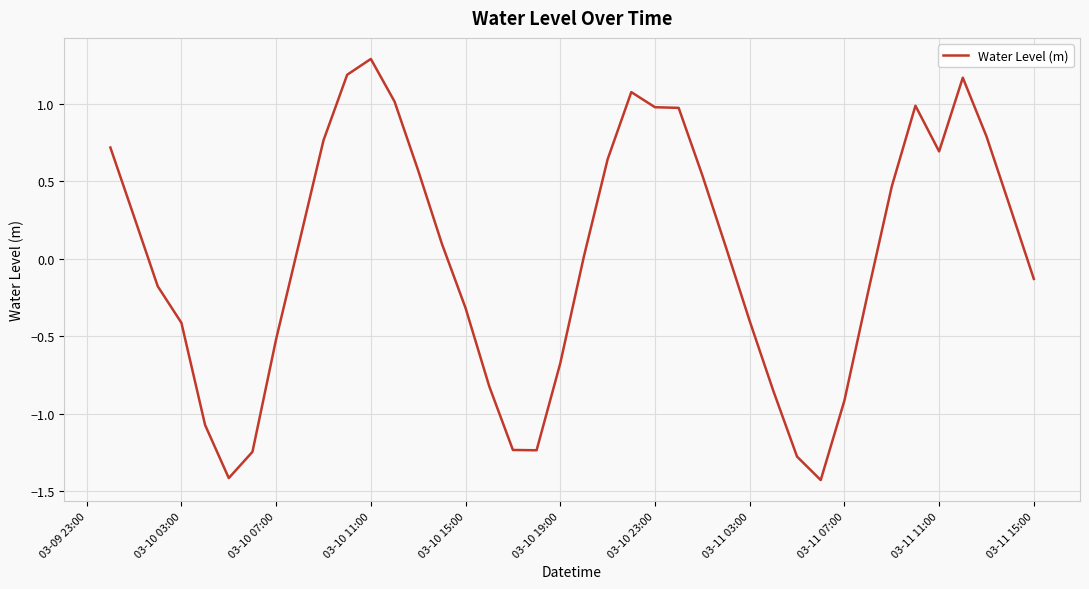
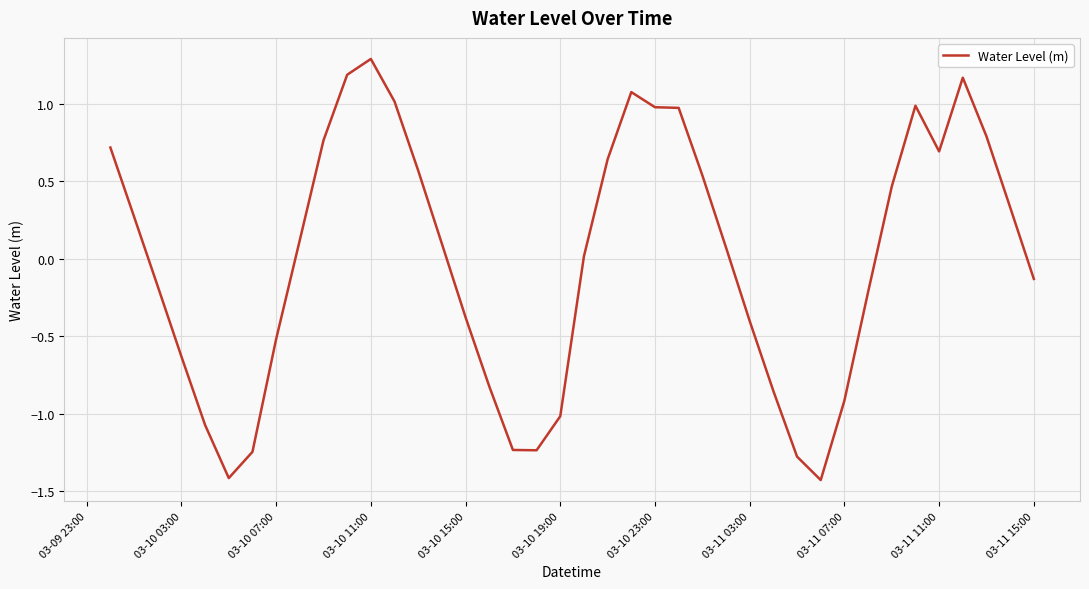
03-10 03:00: -0.41 -> -0.63
03-10 15:00: -0.32 -> -0.38
03-10 19:00: -0.68 -> -1.02
